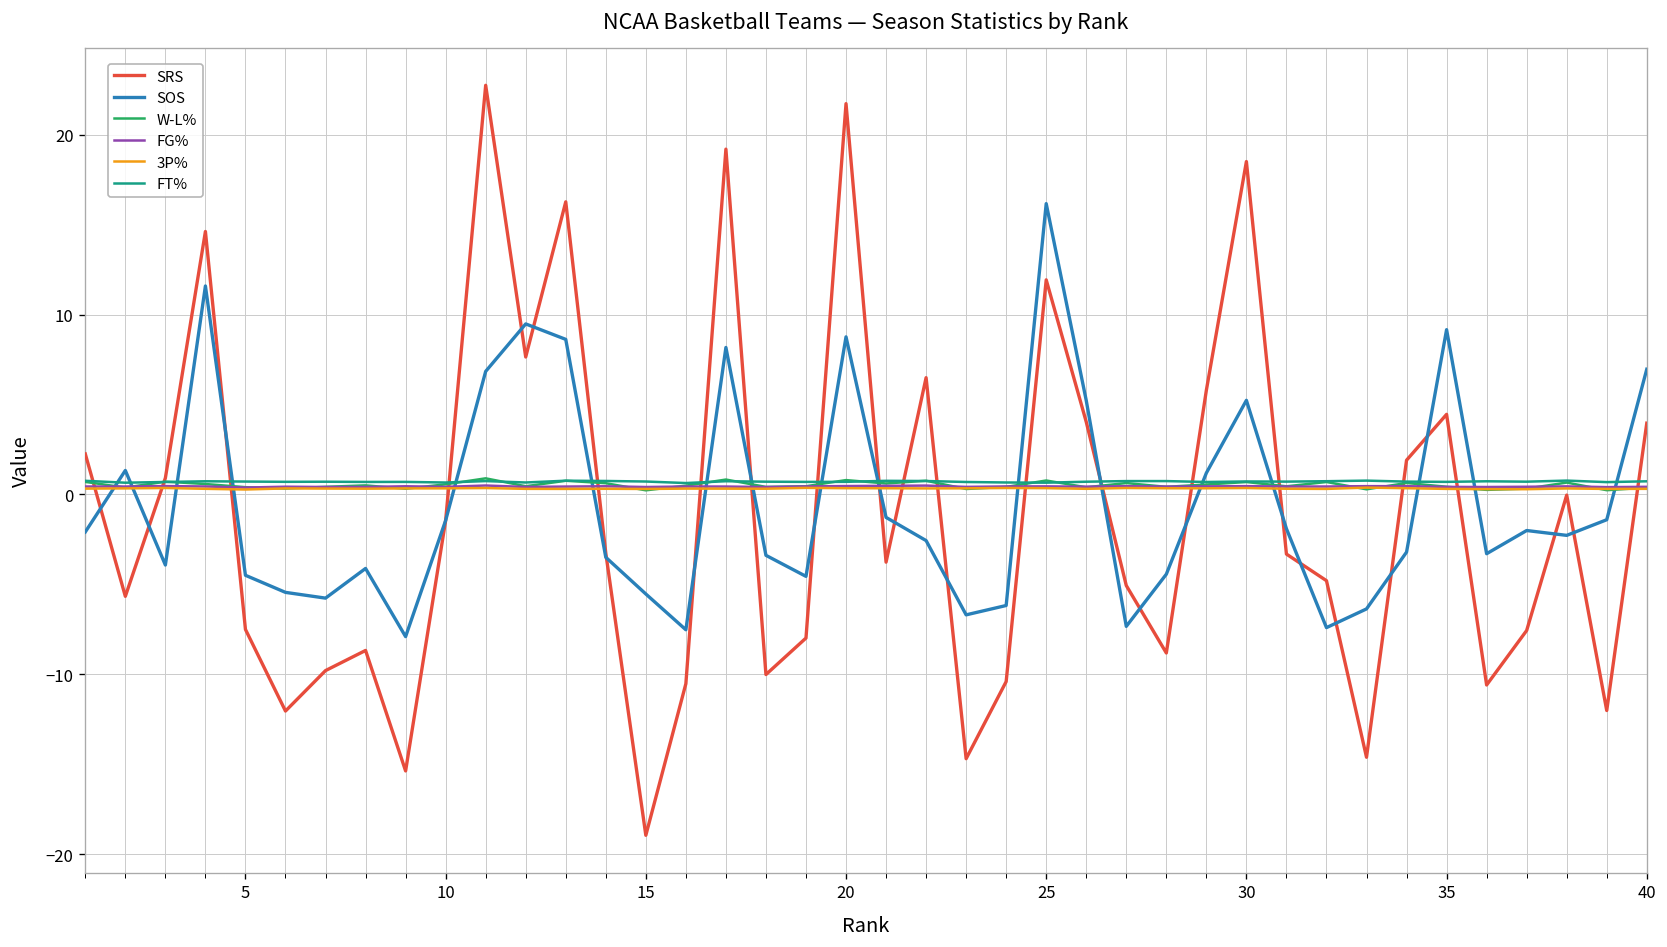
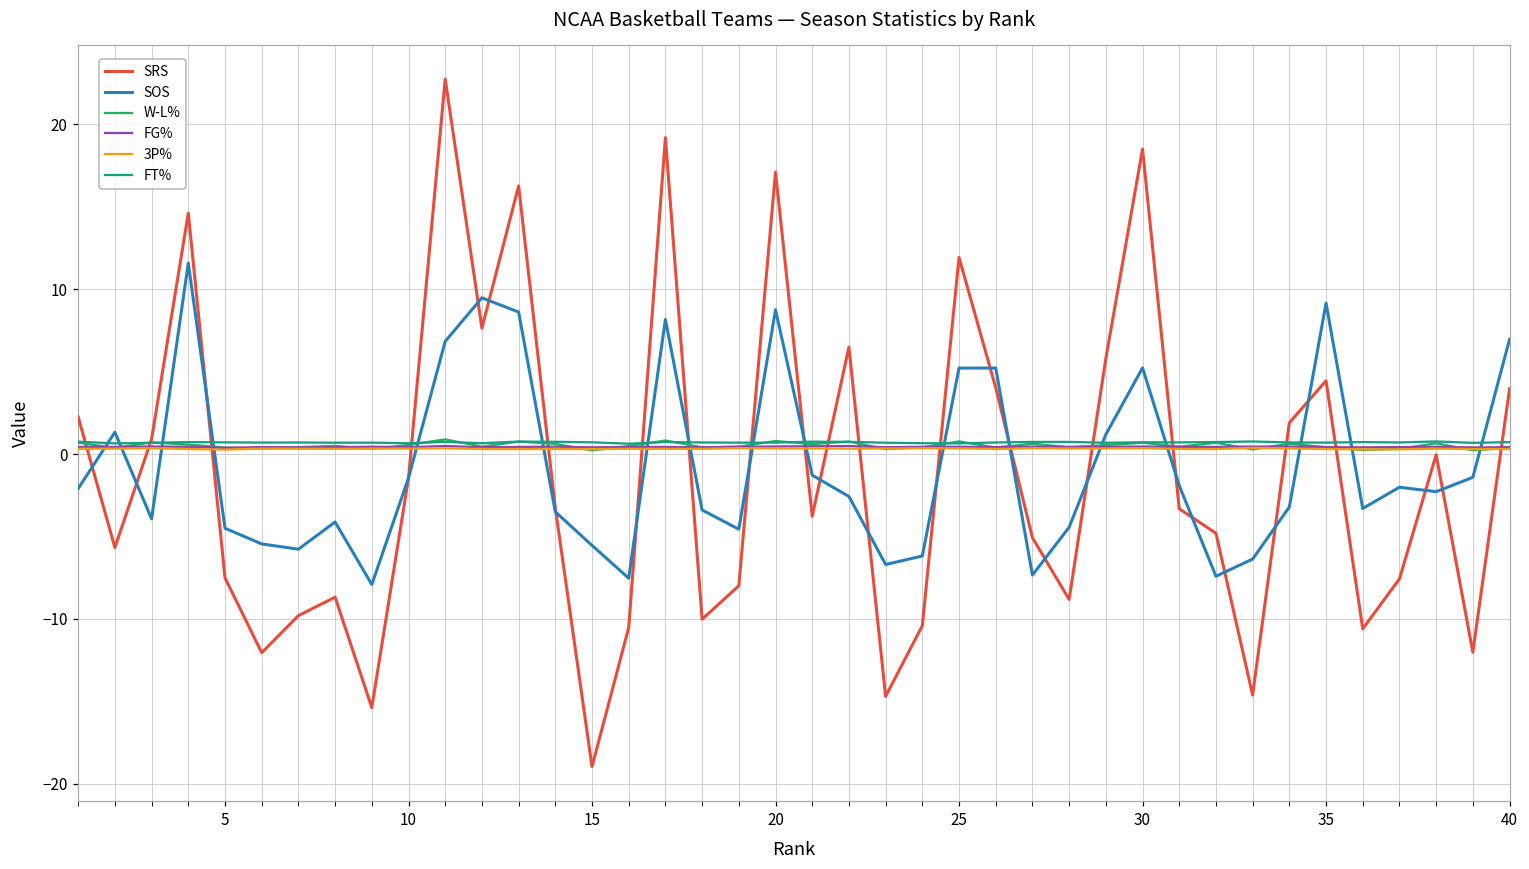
SRS, 20: 21.7 -> 17.1
SOS, 25: 16.2 -> 5.2
